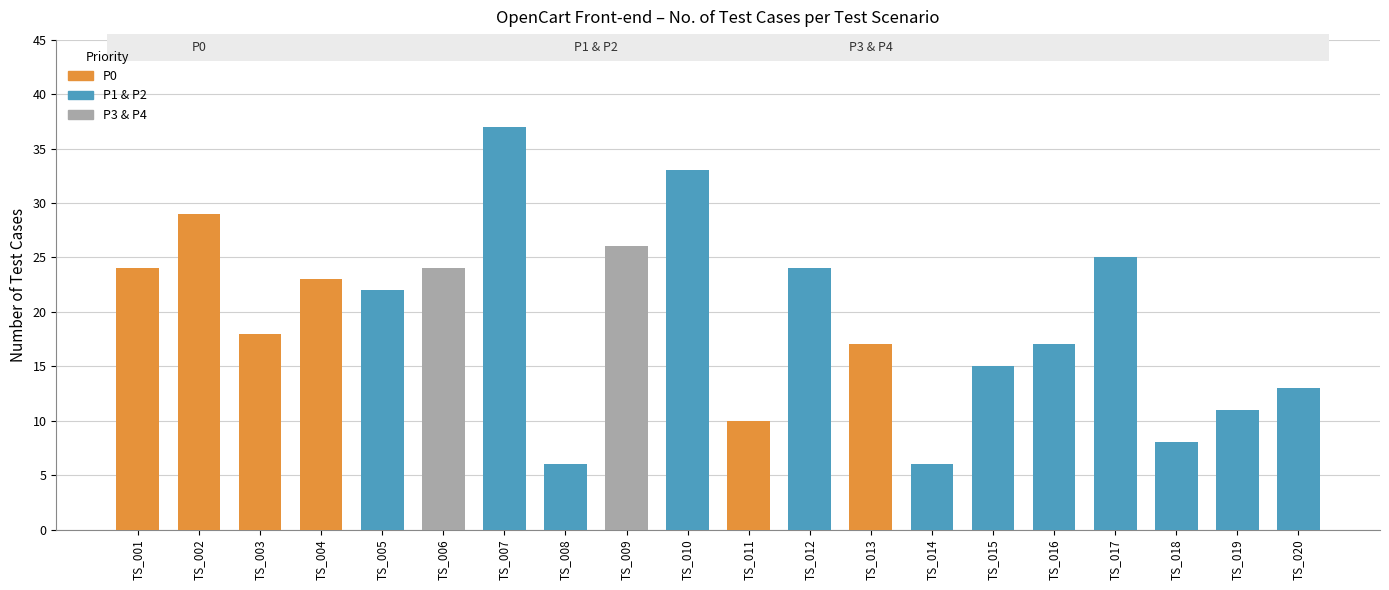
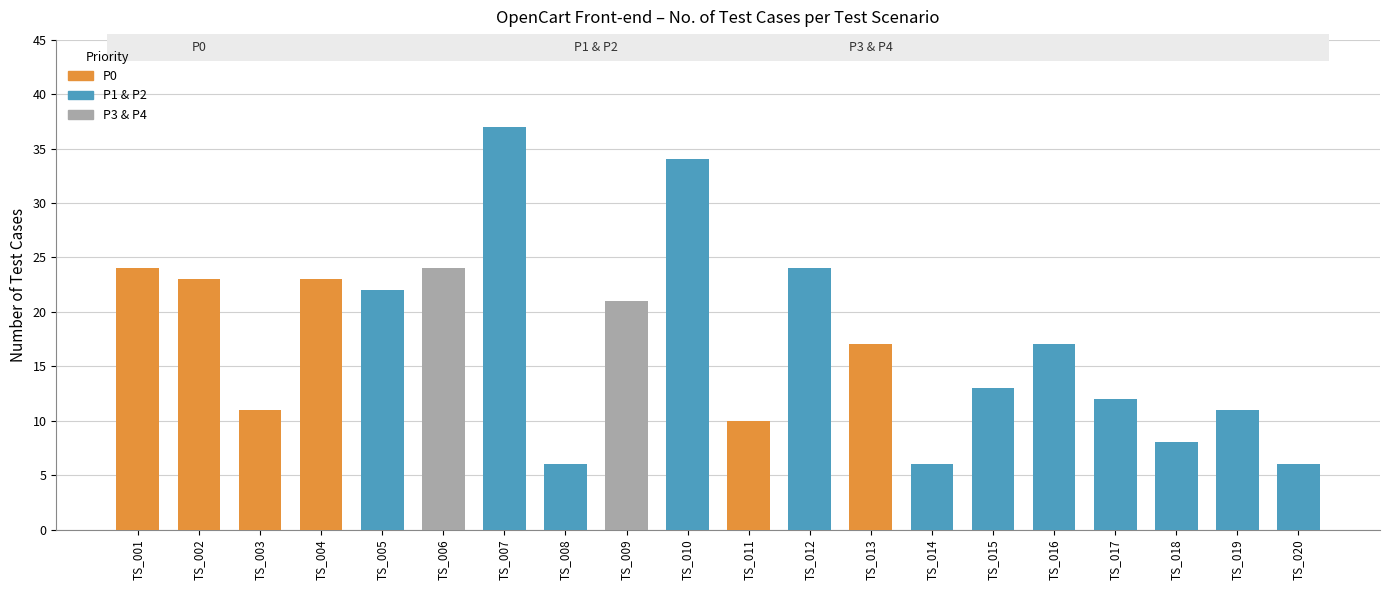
TS_002: 29 -> 23
TS_003: 18 -> 11
TS_009: 26 -> 21
TS_010: 33 -> 34
TS_015: 15 -> 13
TS_017: 25 -> 12
TS_020: 13 -> 6
